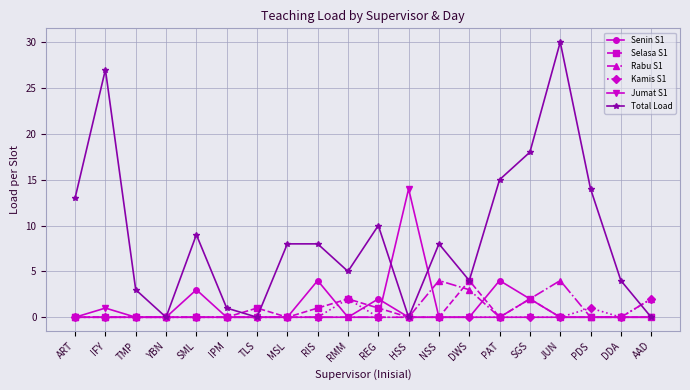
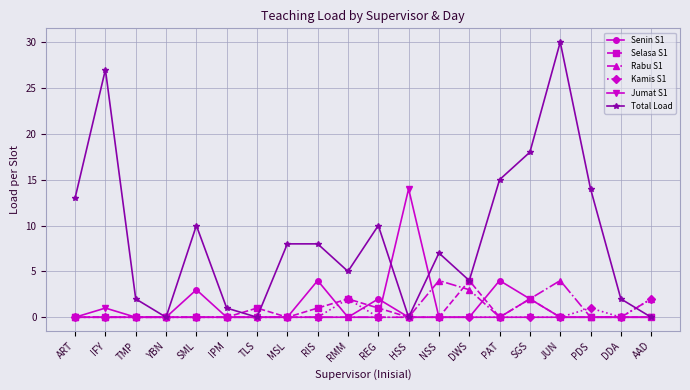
Total Load, TMP: 3 -> 2
Total Load, SML: 9 -> 10
Total Load, NSS: 8 -> 7
Total Load, DDA: 4 -> 2
